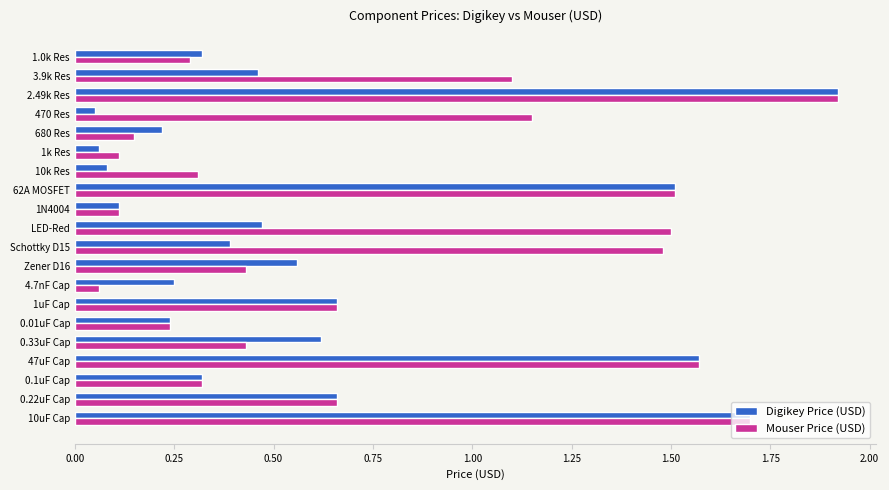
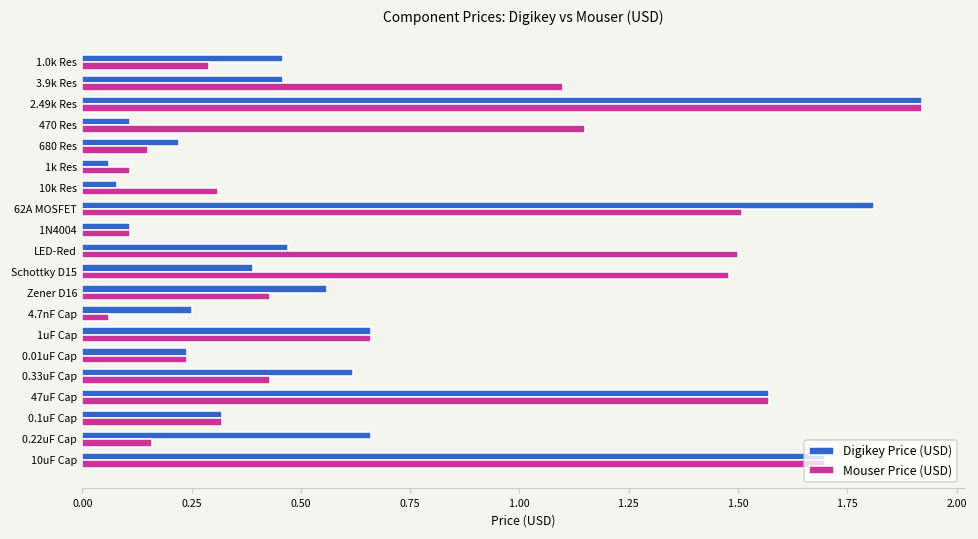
Digikey Price (USD), 1.0k Res: 0.32 -> 0.46
Digikey Price (USD), 470 Res: 0.05 -> 0.11
Digikey Price (USD), 62A MOSFET: 1.51 -> 1.81
Mouser Price (USD), 0.22uF Cap: 0.66 -> 0.16
